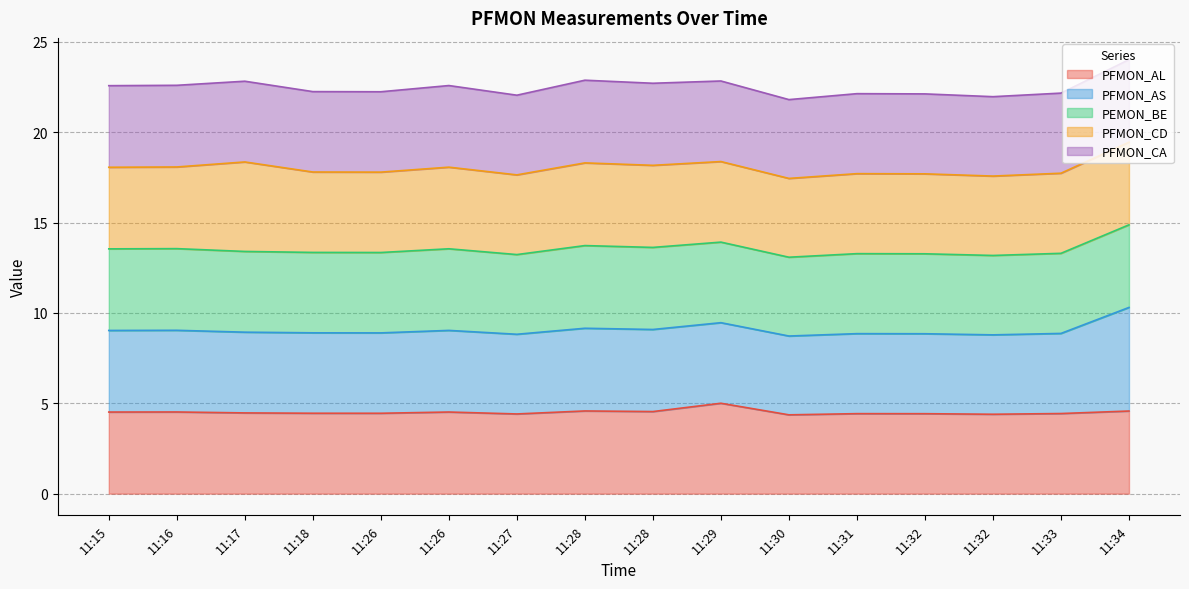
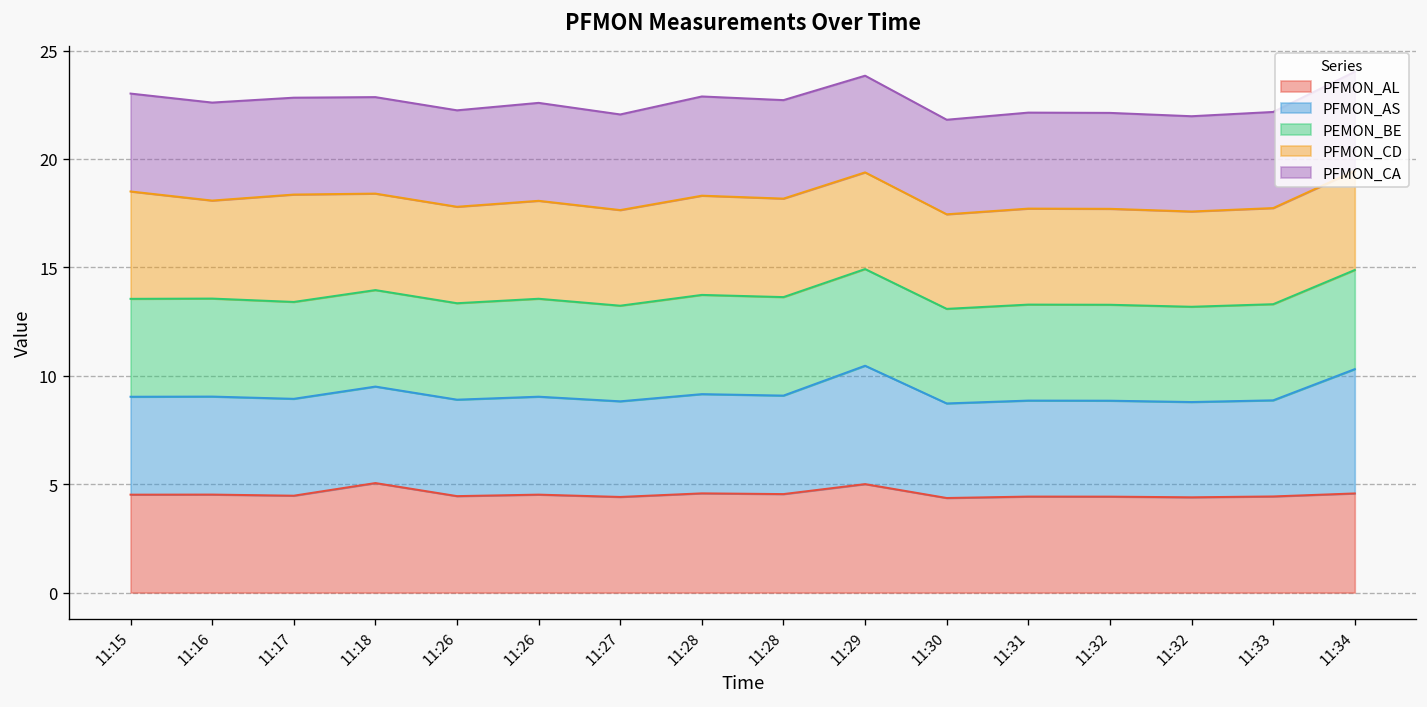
PFMON_CD, 11:15: 4.5 -> 5.0
PFMON_AL, 11:18: 4.5 -> 5.1
PFMON_AS, 11:29: 4.5 -> 5.5
